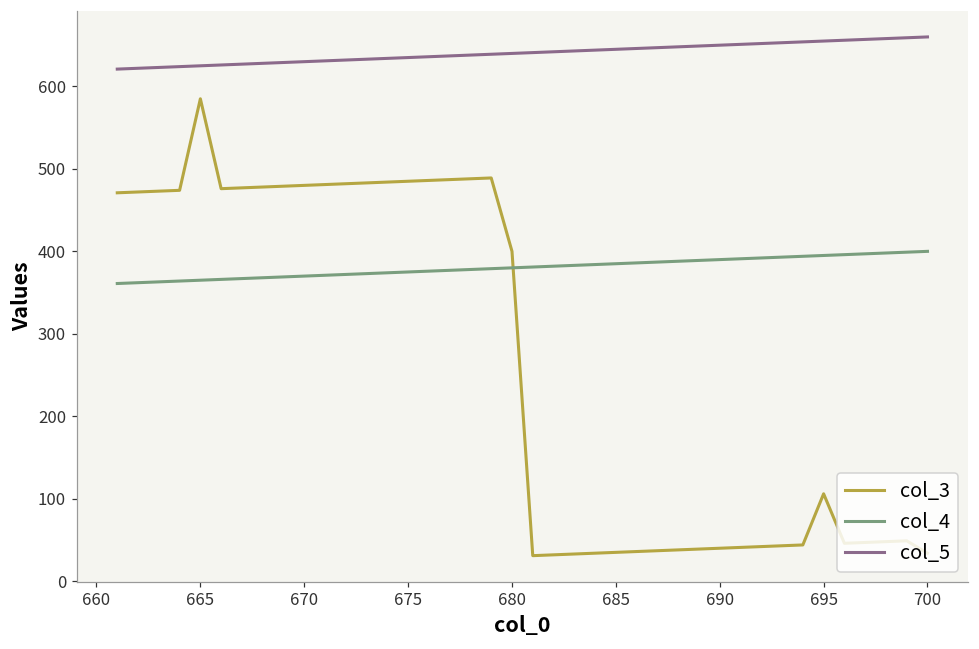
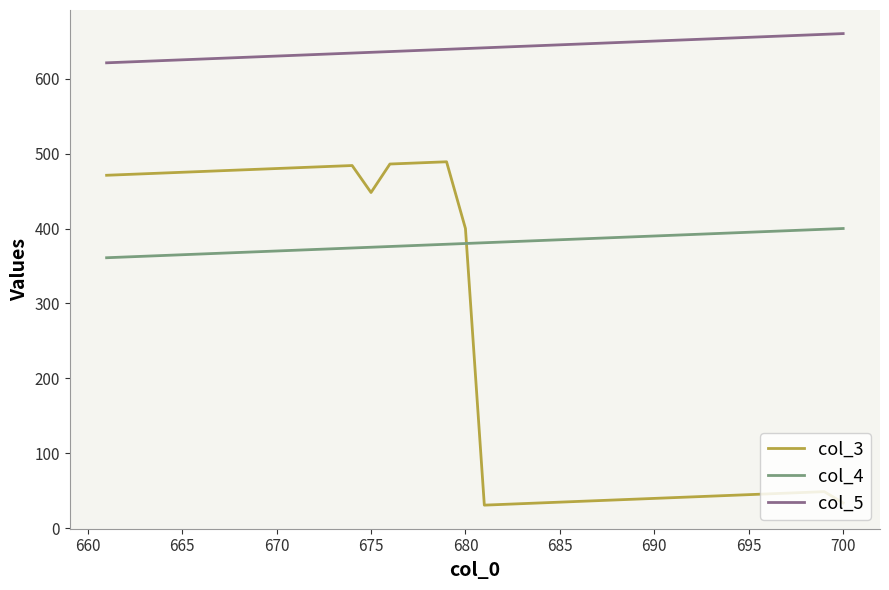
col_3, 665: 590 -> 480
col_3, 675: 490 -> 450
col_3, 695: 110 -> 50
